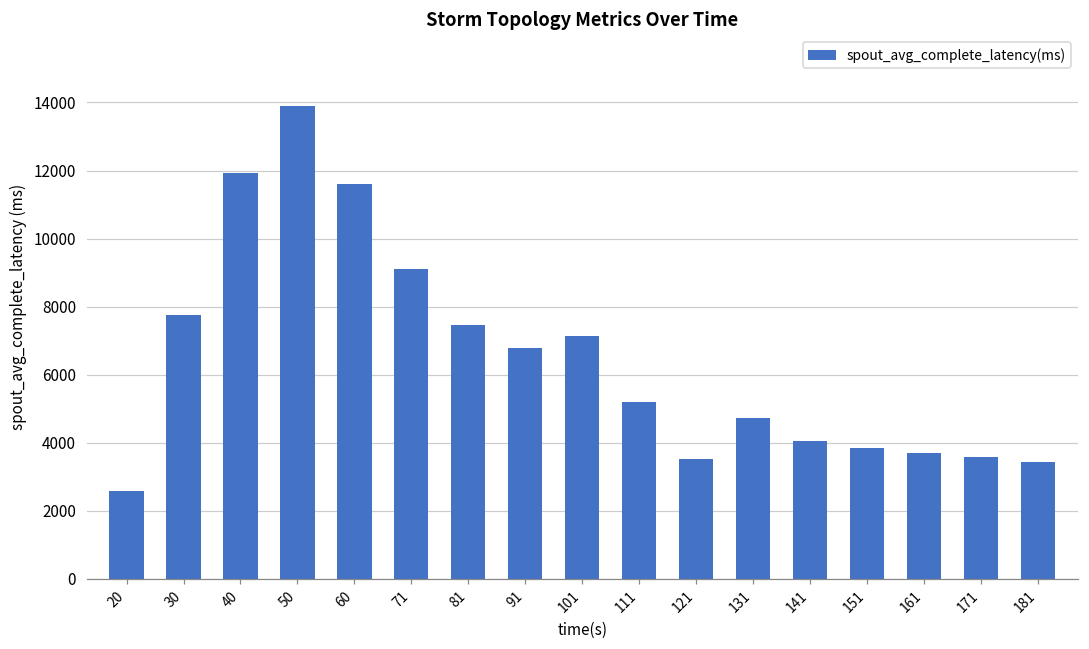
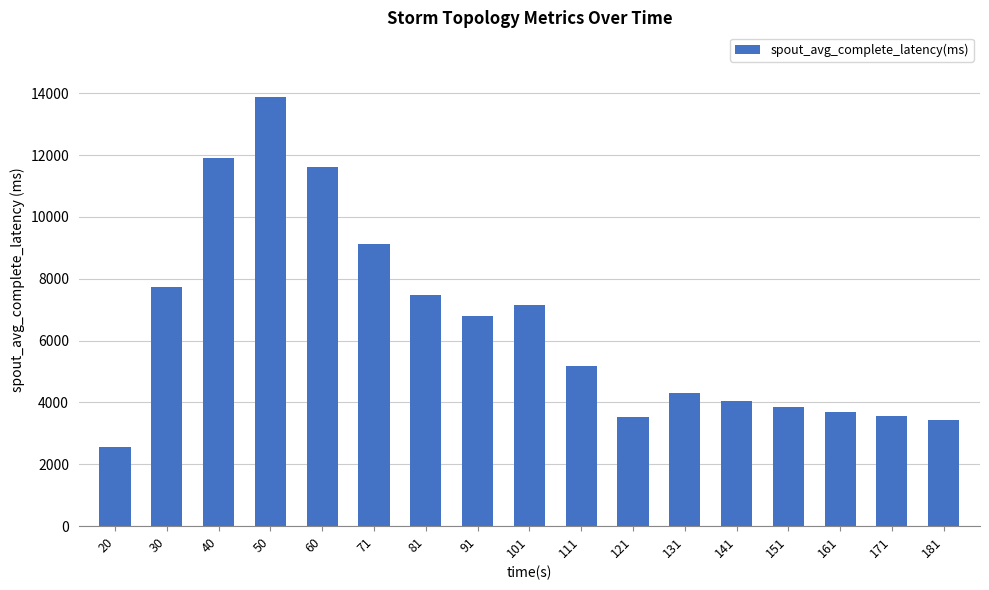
131: 4700 -> 4300
